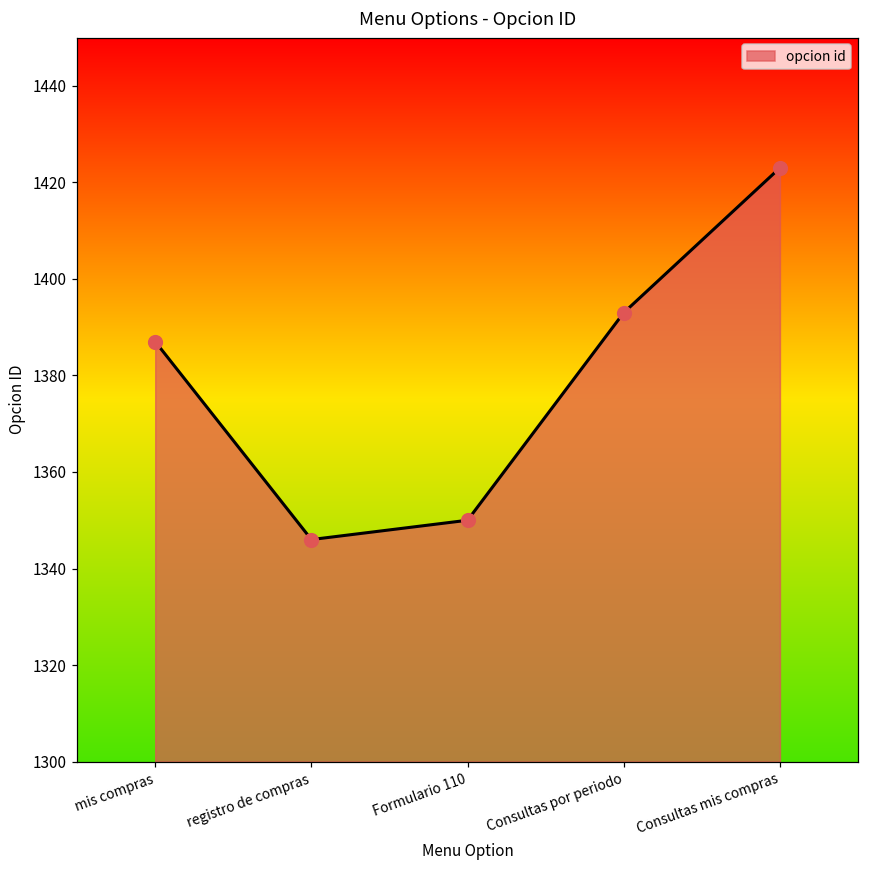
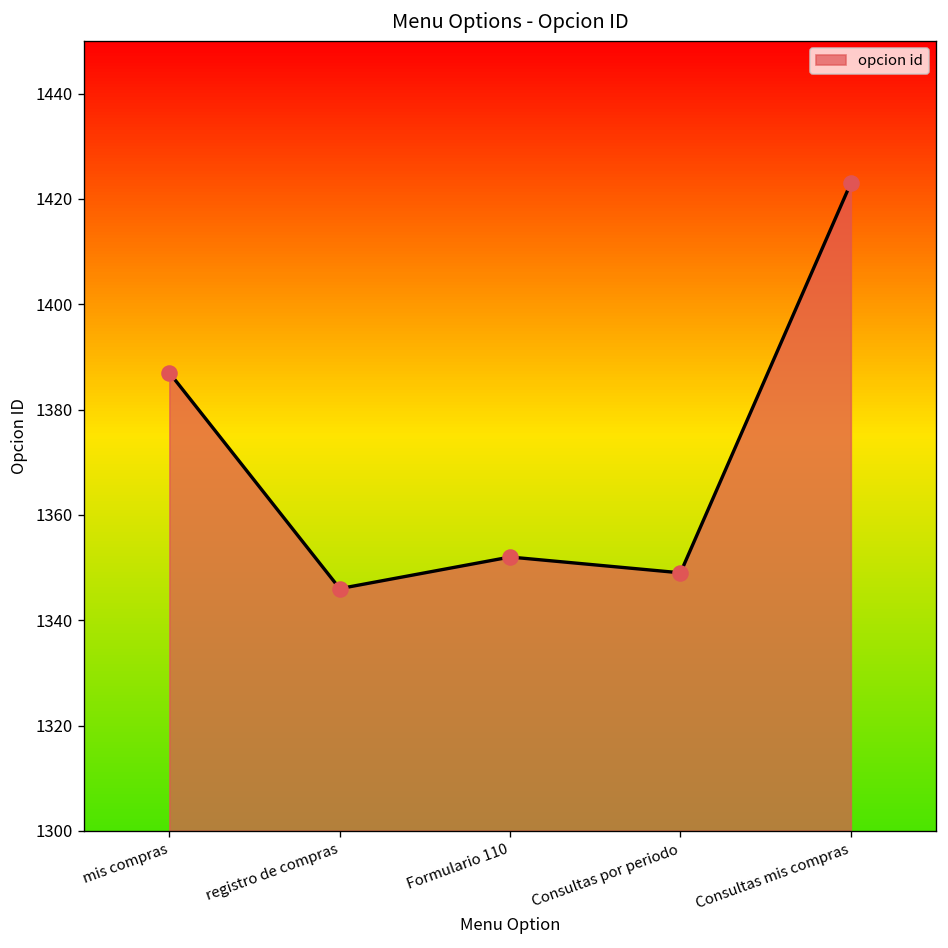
Formulario 110: 1350 -> 1352
Consultas por periodo: 1393 -> 1349
